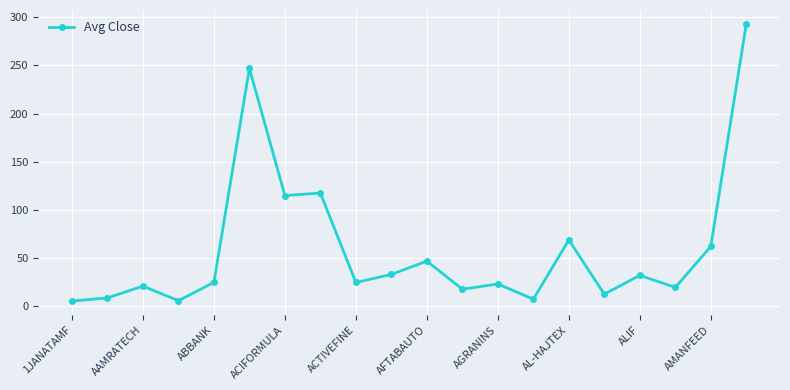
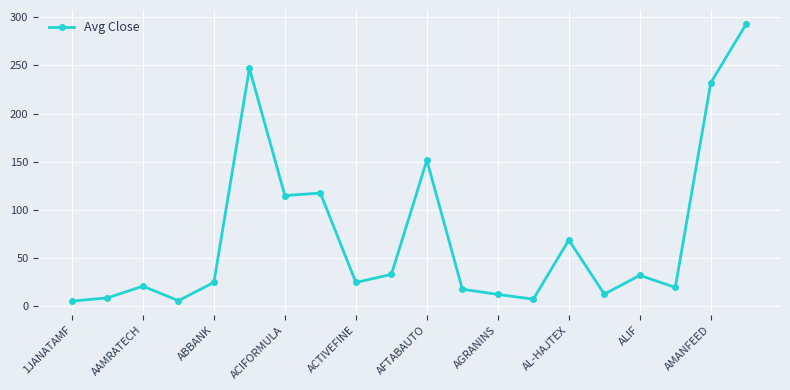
AFTABAUTO: 50 -> 150
AGRANINS: 20 -> 10
AMANFEED: 60 -> 230
